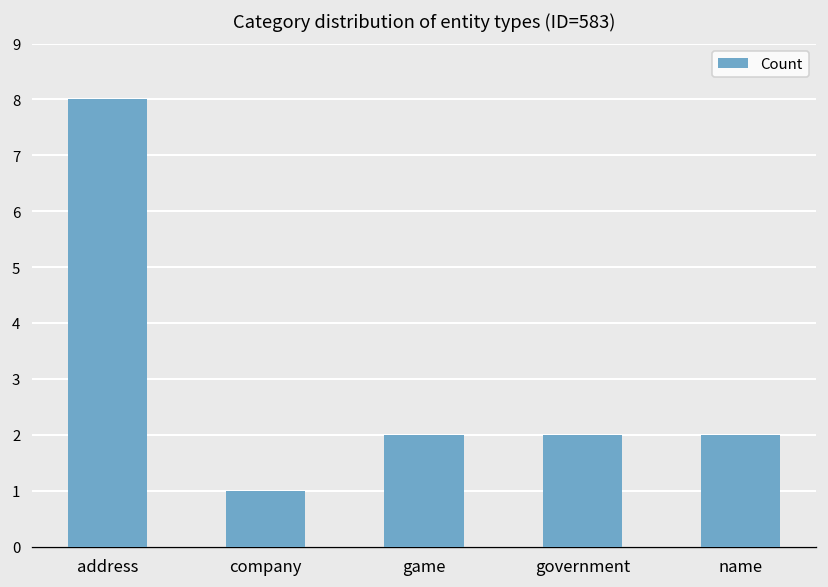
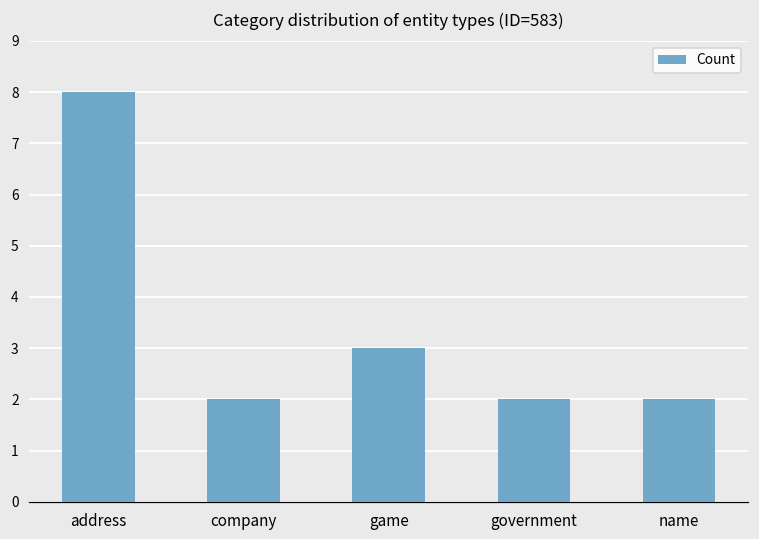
company: 1 -> 2
game: 2 -> 3
